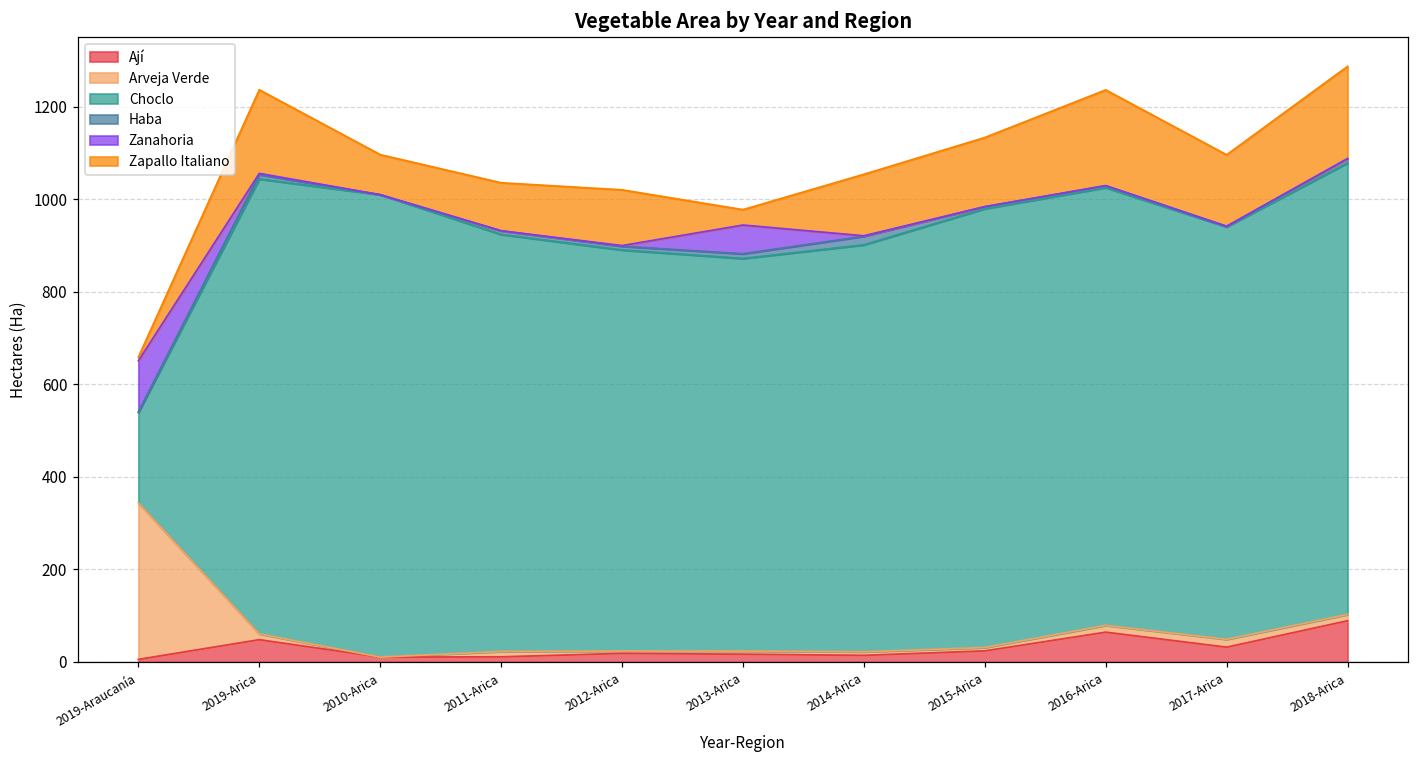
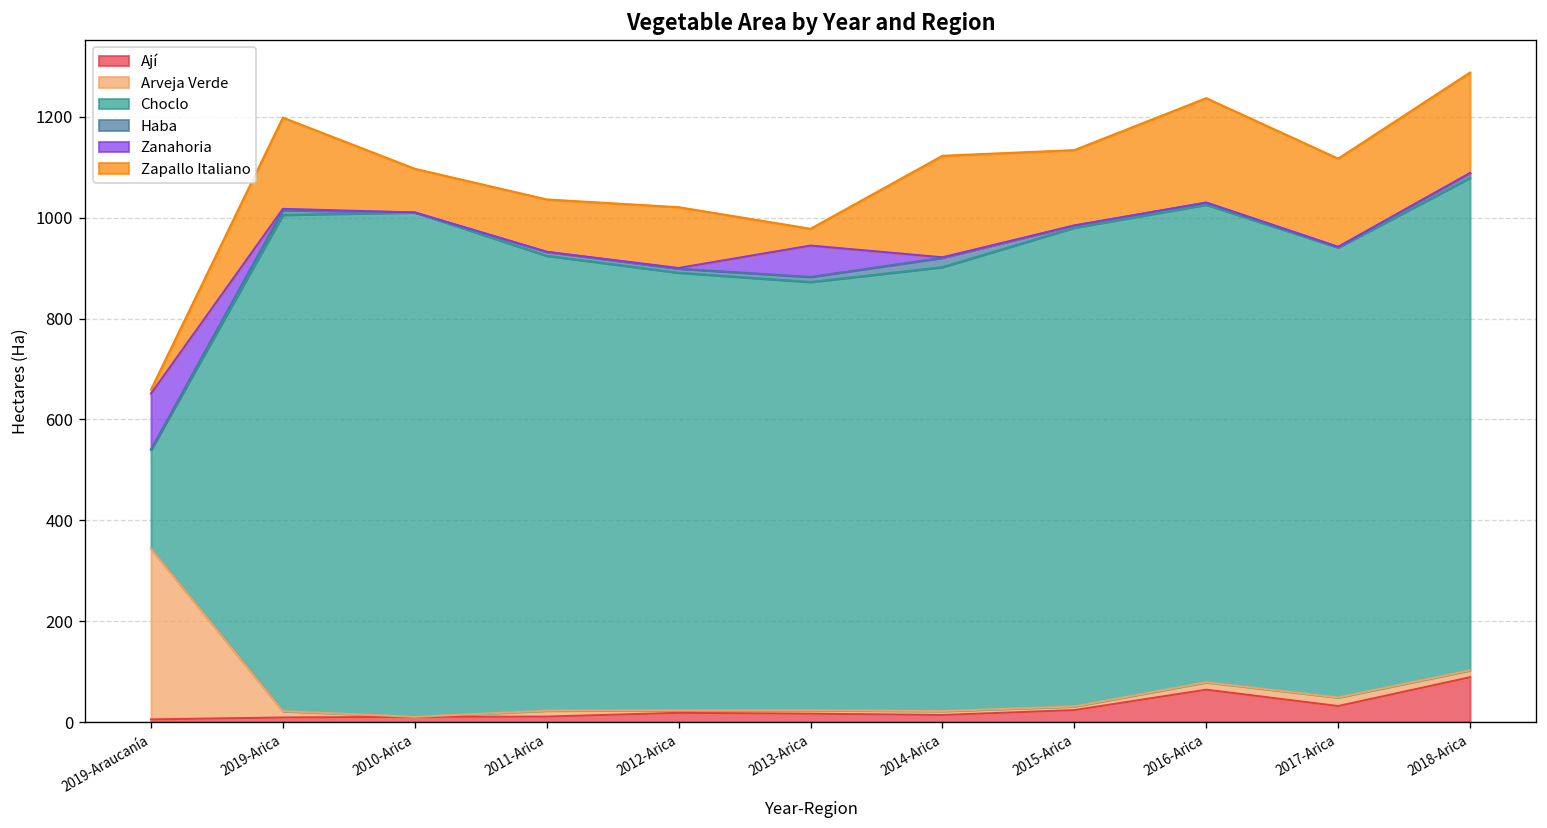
Ají, 2019-Arica: 50 -> 10
Zapallo Italiano, 2014-Arica: 130 -> 200
Zapallo Italiano, 2017-Arica: 150 -> 170
